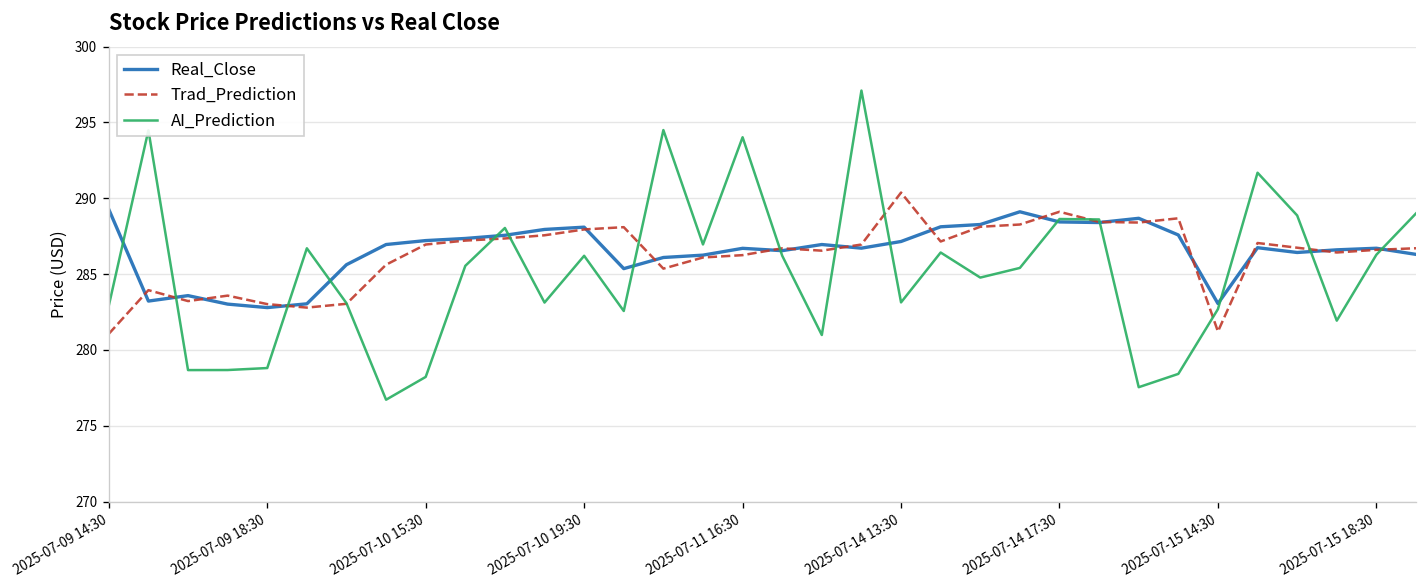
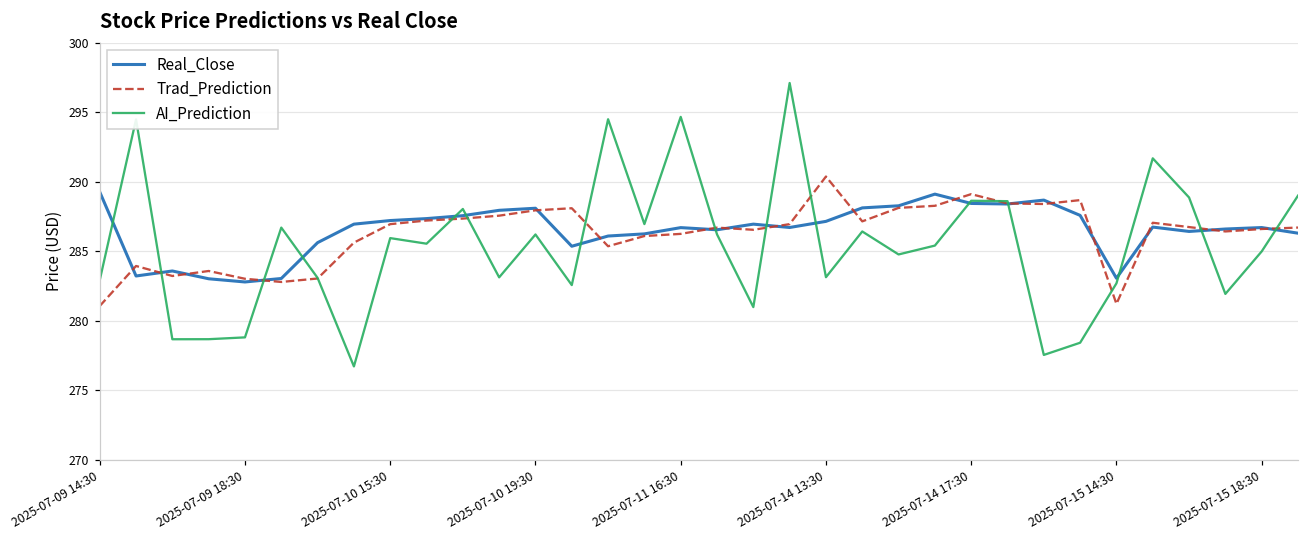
AI_Prediction, 2025-07-10 15:30: 278.2 -> 285.9
AI_Prediction, 2025-07-11 16:30: 294.0 -> 294.7
AI_Prediction, 2025-07-15 18:30: 286.3 -> 285.0
